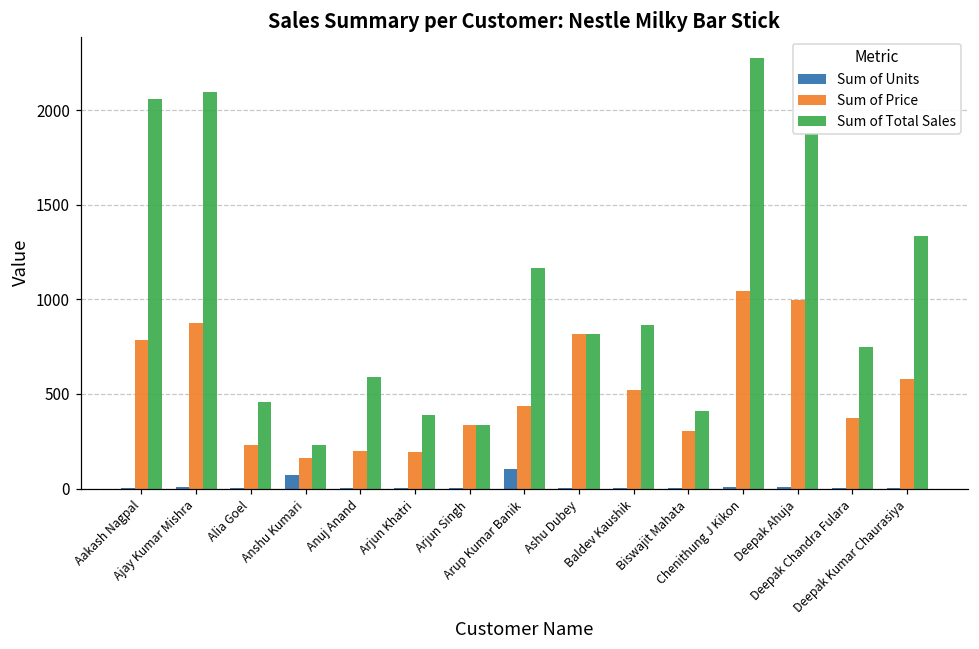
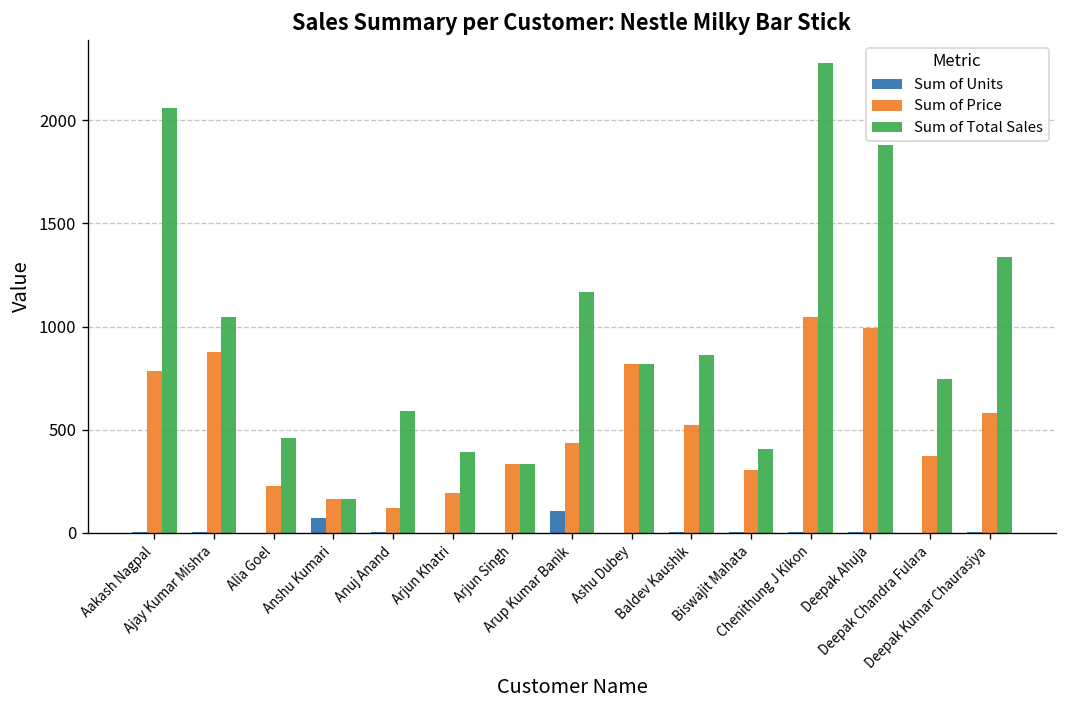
Sum of Total Sales, Ajay Kumar Mishra: 2090 -> 1050
Sum of Total Sales, Anshu Kumari: 230 -> 160
Sum of Price, Anuj Anand: 200 -> 120
